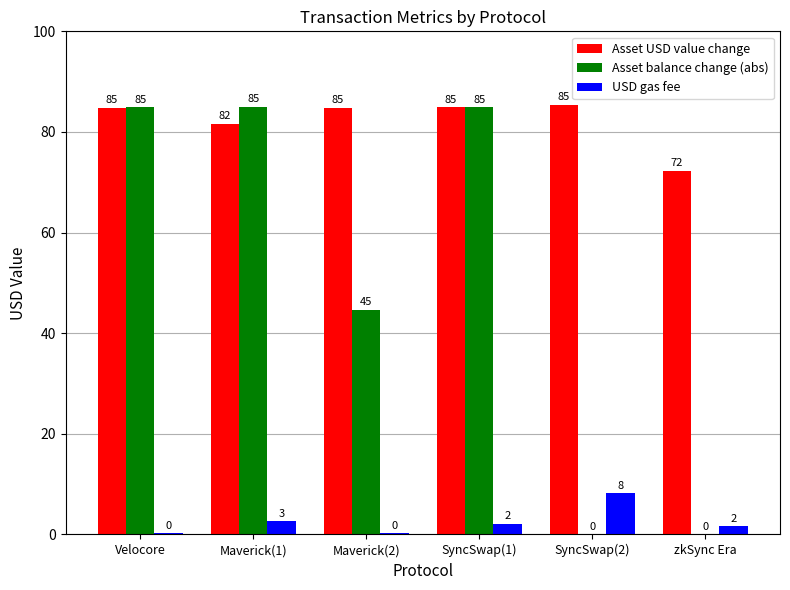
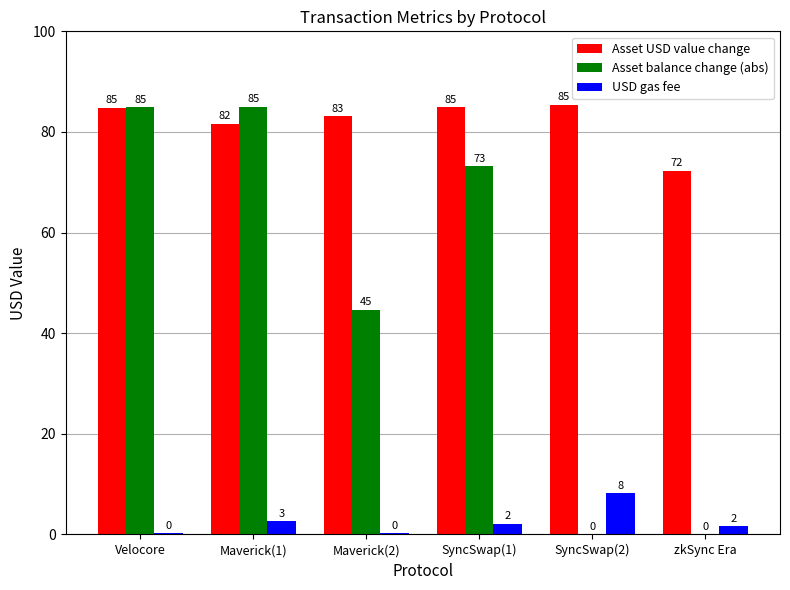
Asset USD value change, Maverick(2): 85 -> 83
Asset balance change (abs), SyncSwap(1): 85 -> 73
